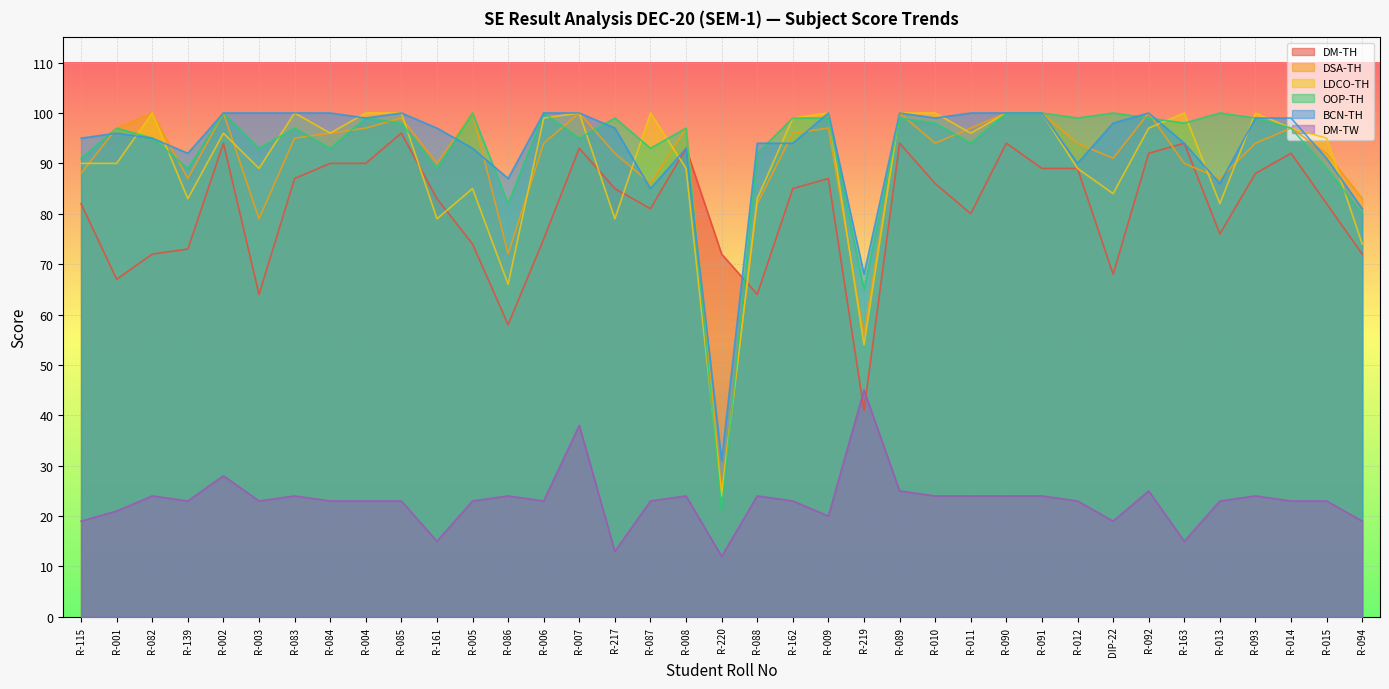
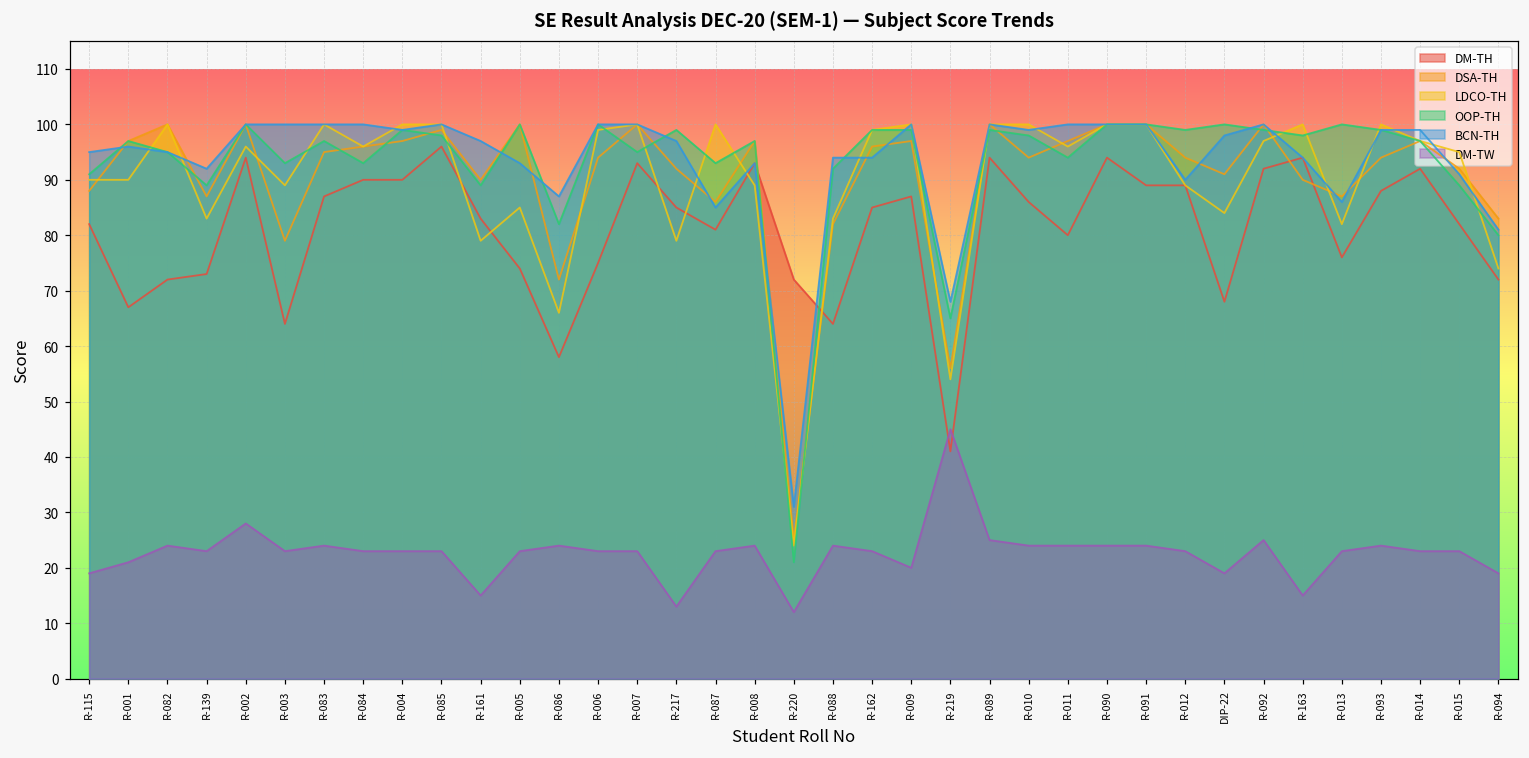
DM-TW, R-007: 38 -> 23
